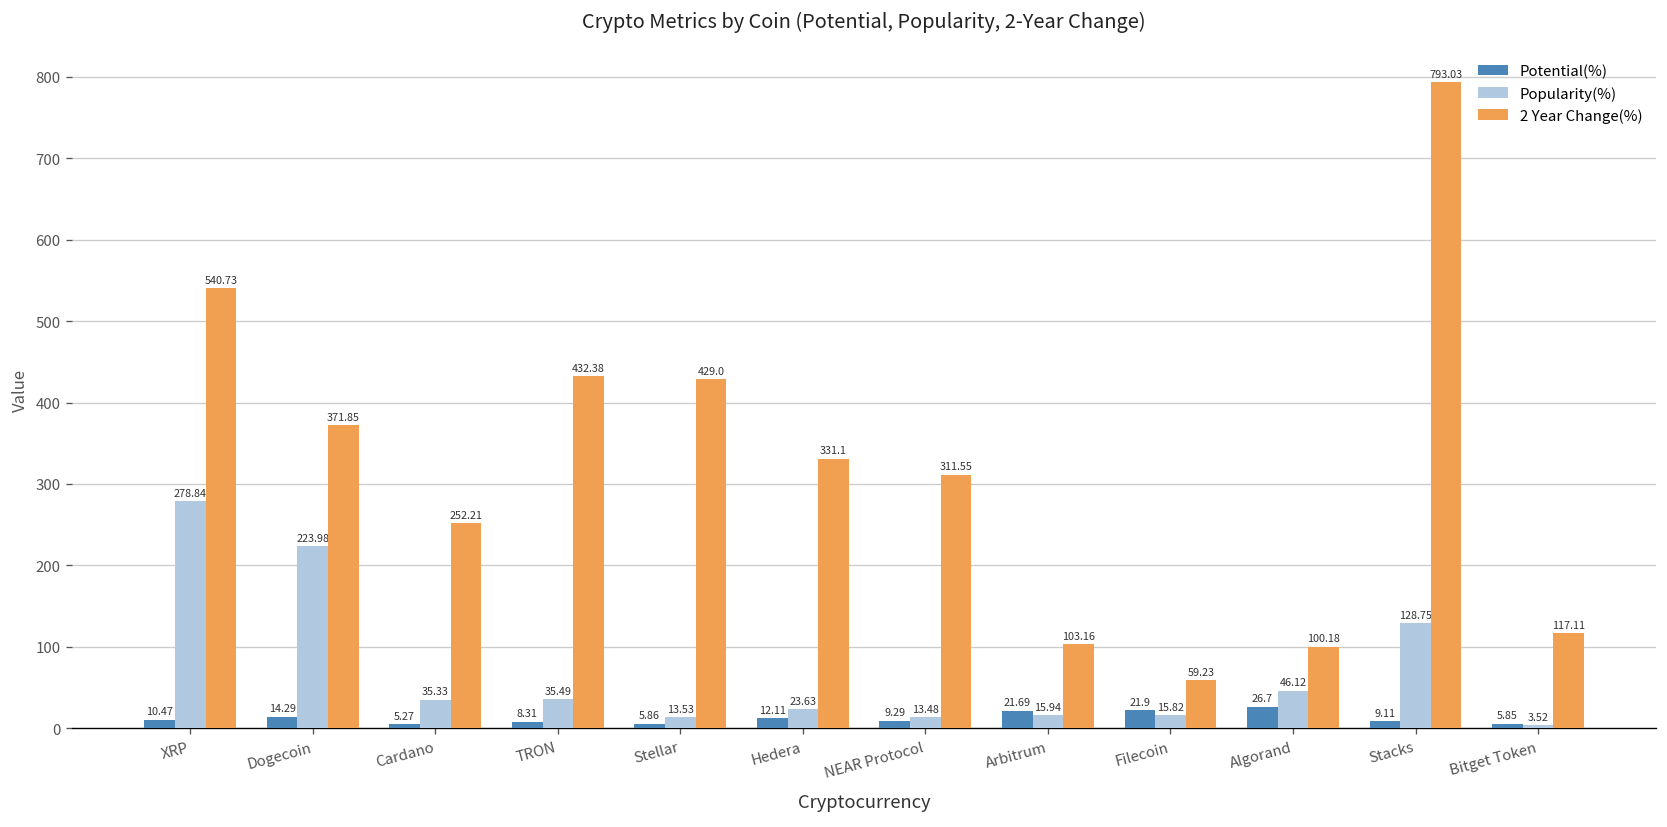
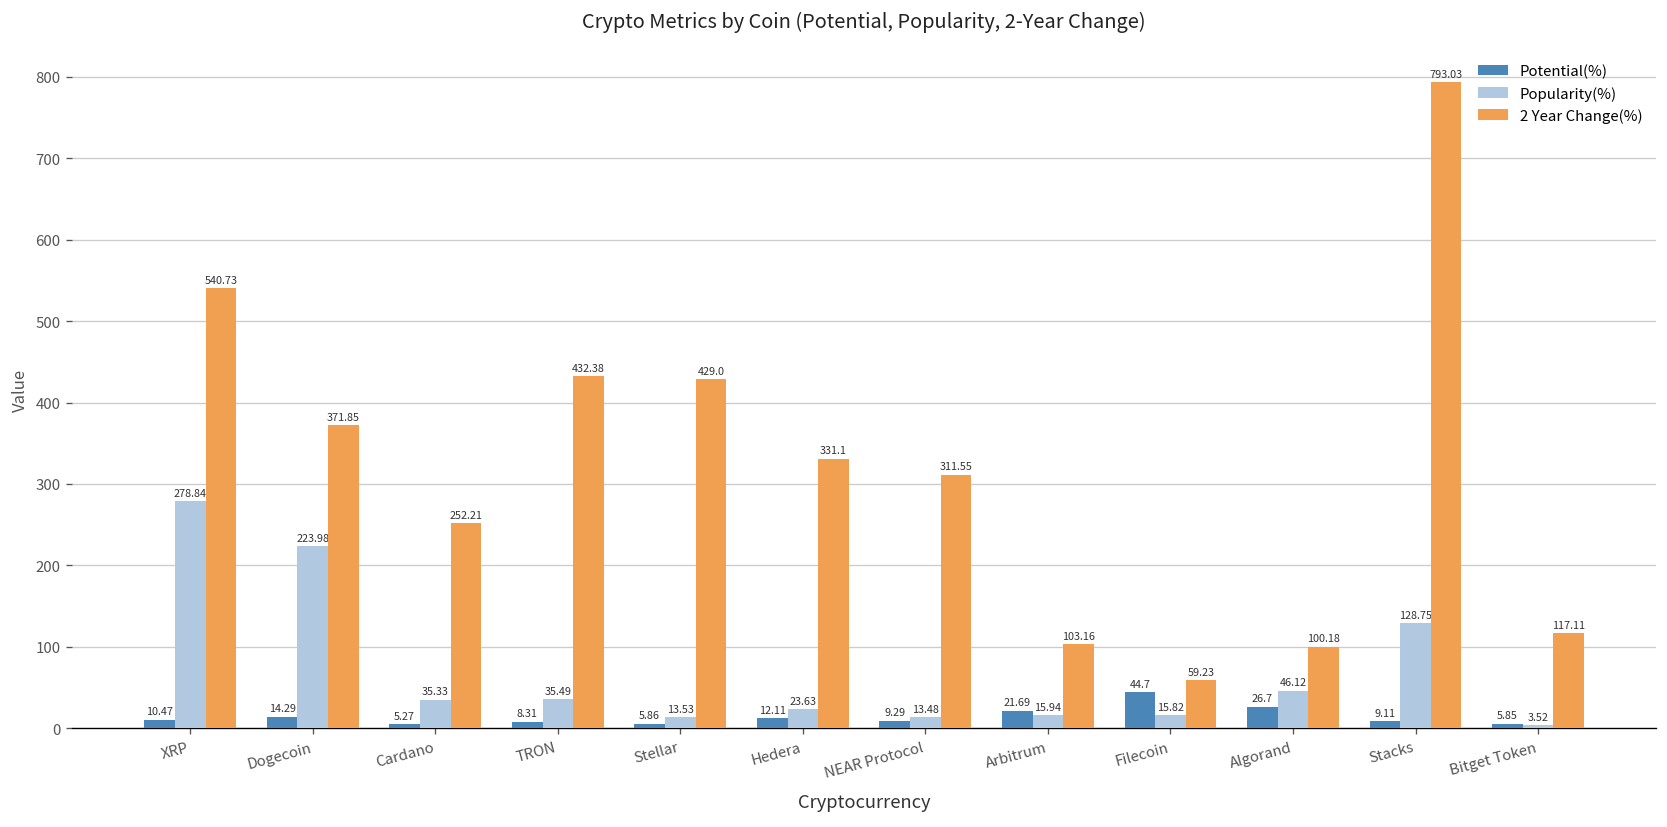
Potential(%), Filecoin: 21.9 -> 44.7
